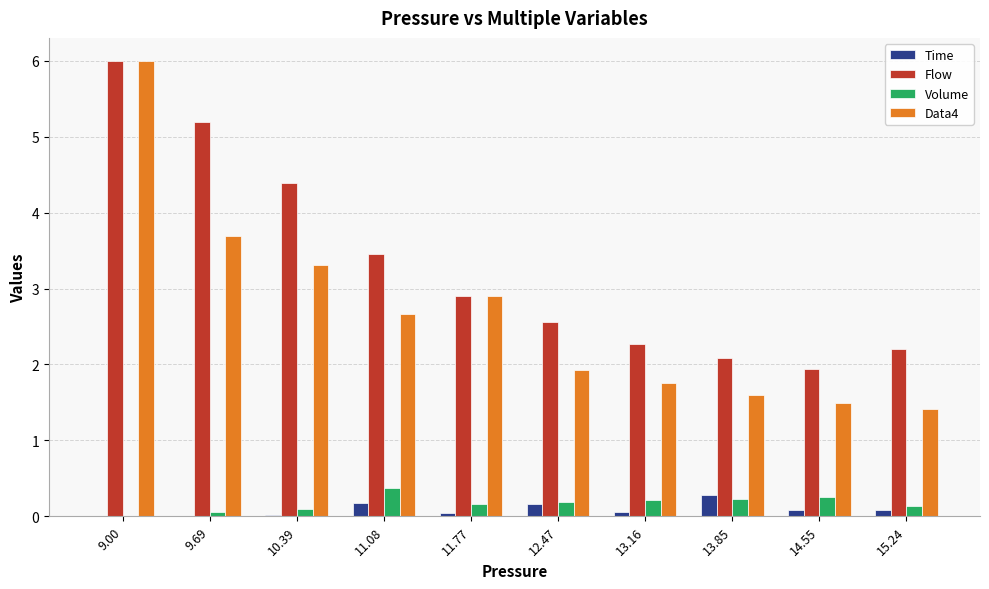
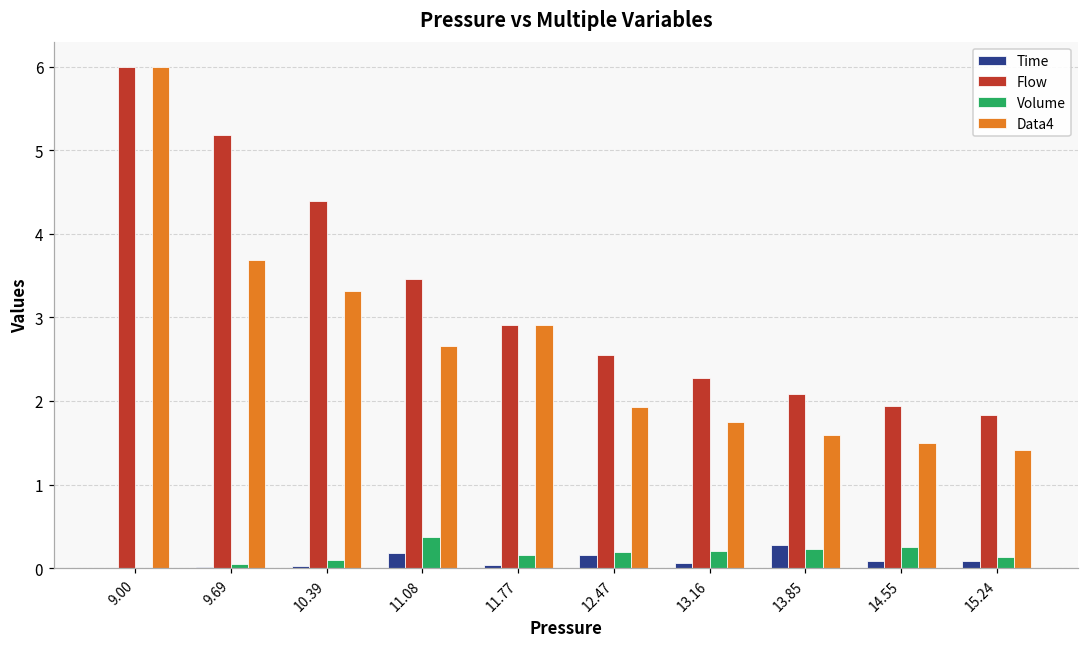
Flow, 15.24: 2.2 -> 1.8
